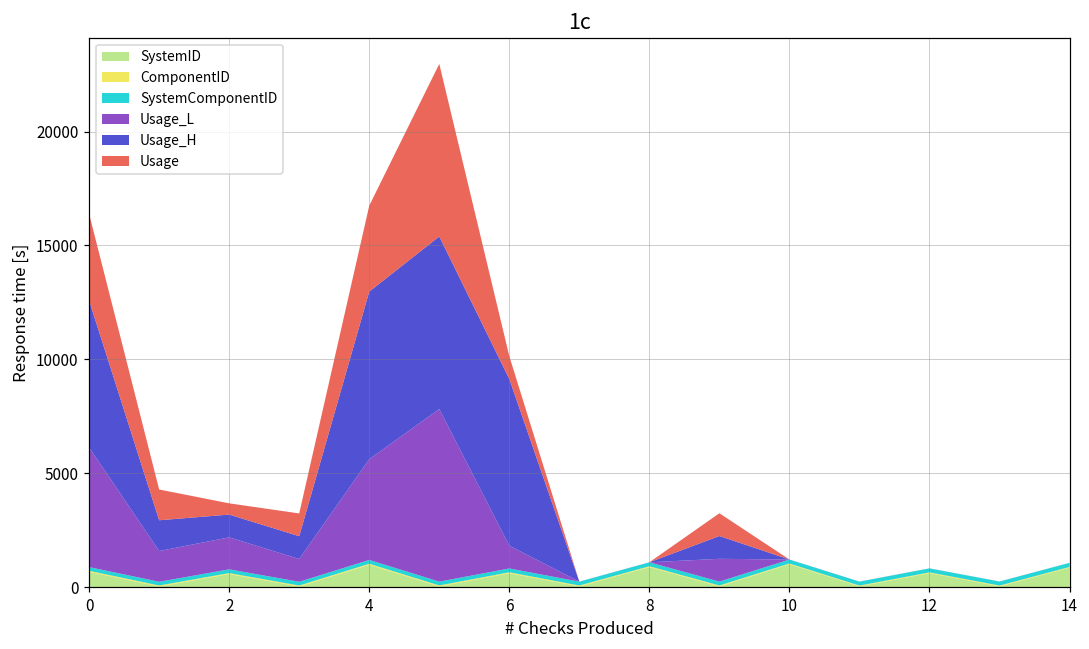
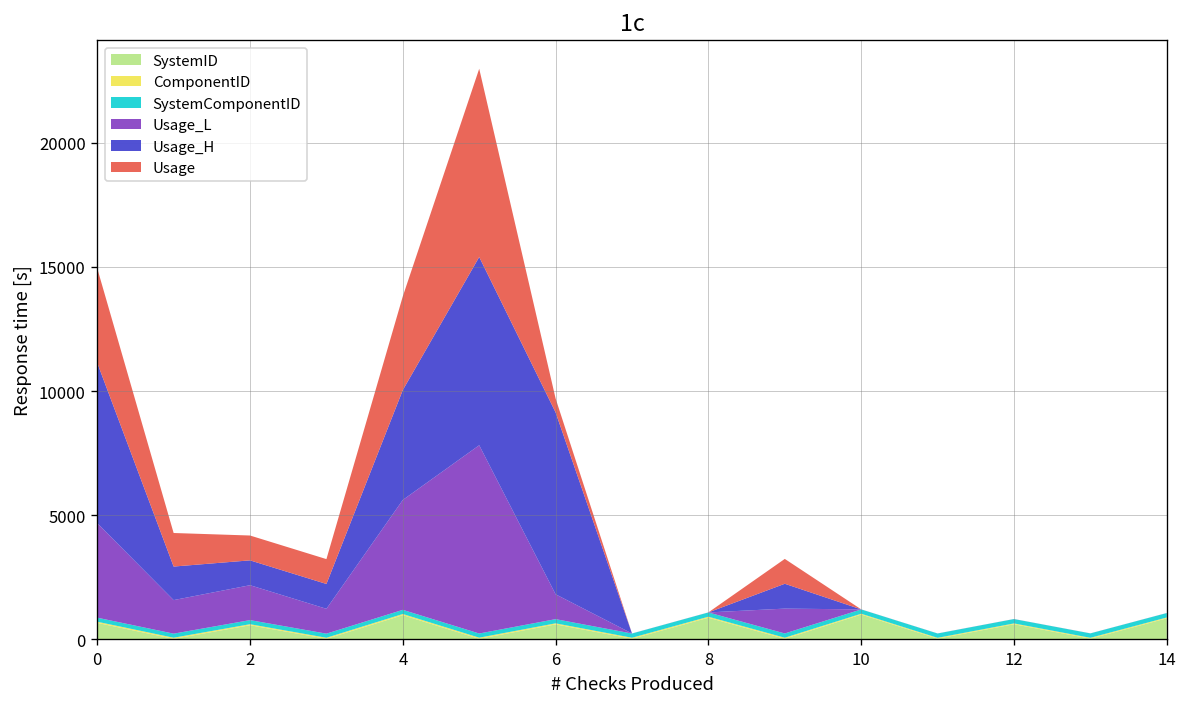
Usage_L, 0: 5300 -> 3800
Usage, 2: 500 -> 1000
Usage_H, 4: 7400 -> 4400
Usage, 6: 1000 -> 600
